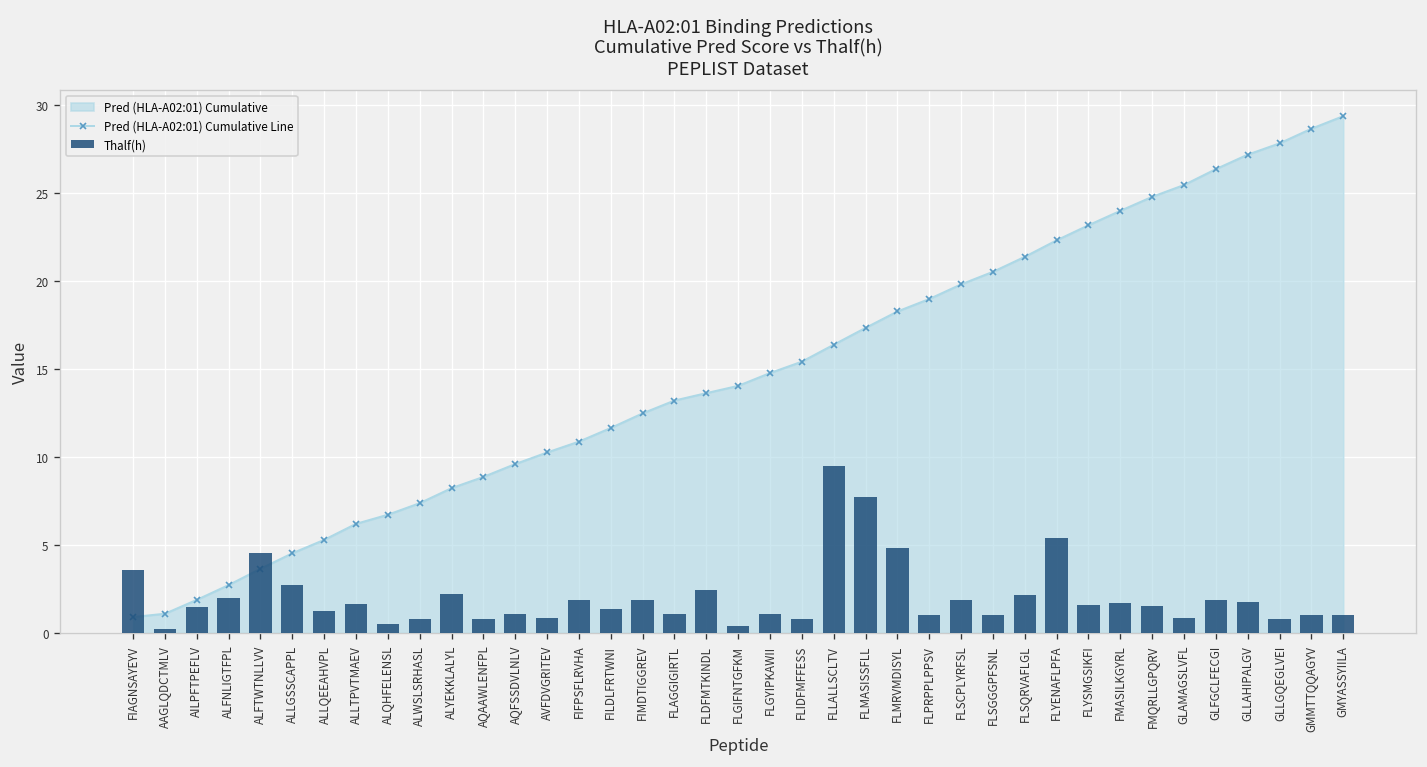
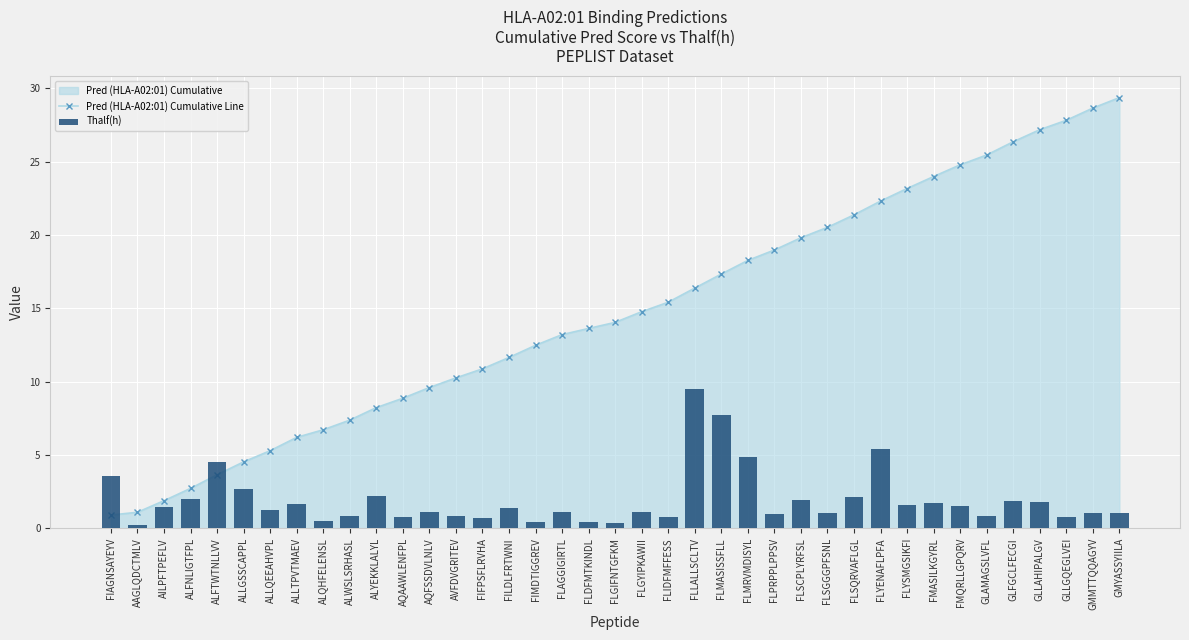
Thalf(h), FIFPSFLRVHA: 1.9 -> 0.7
Thalf(h), FIMDTIGGREV: 1.9 -> 0.4
Thalf(h), FLDFMTKINDL: 2.4 -> 0.4
